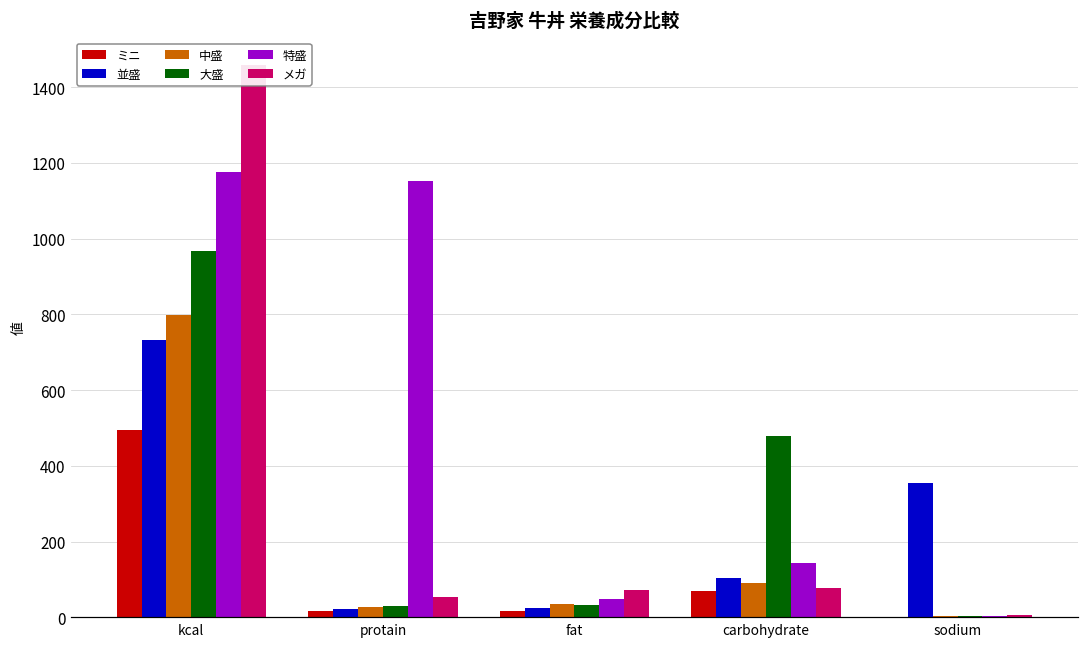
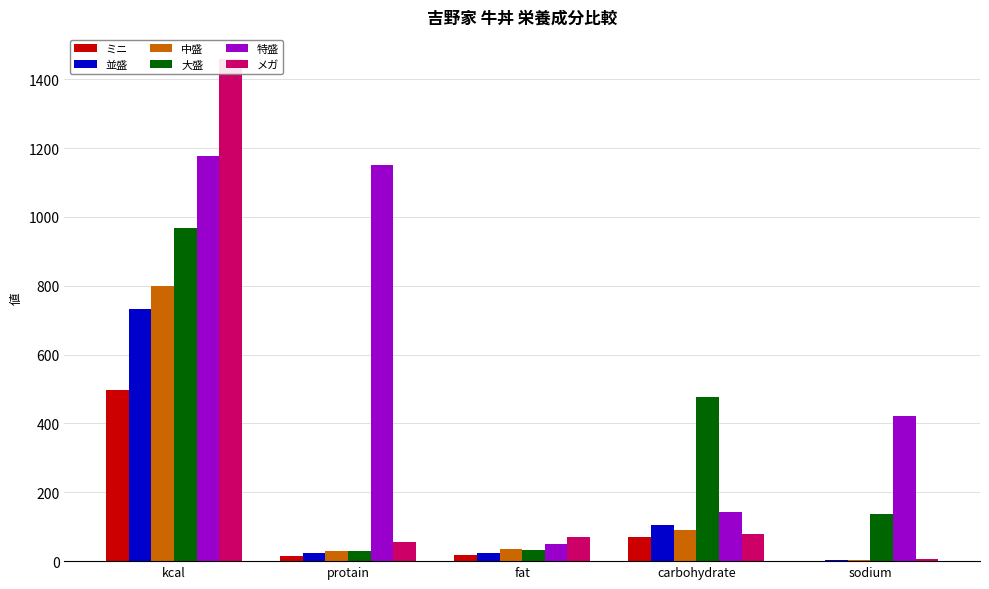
並盛, sodium: 350 -> 0
大盛, sodium: 0 -> 140
特盛, sodium: 0 -> 420
